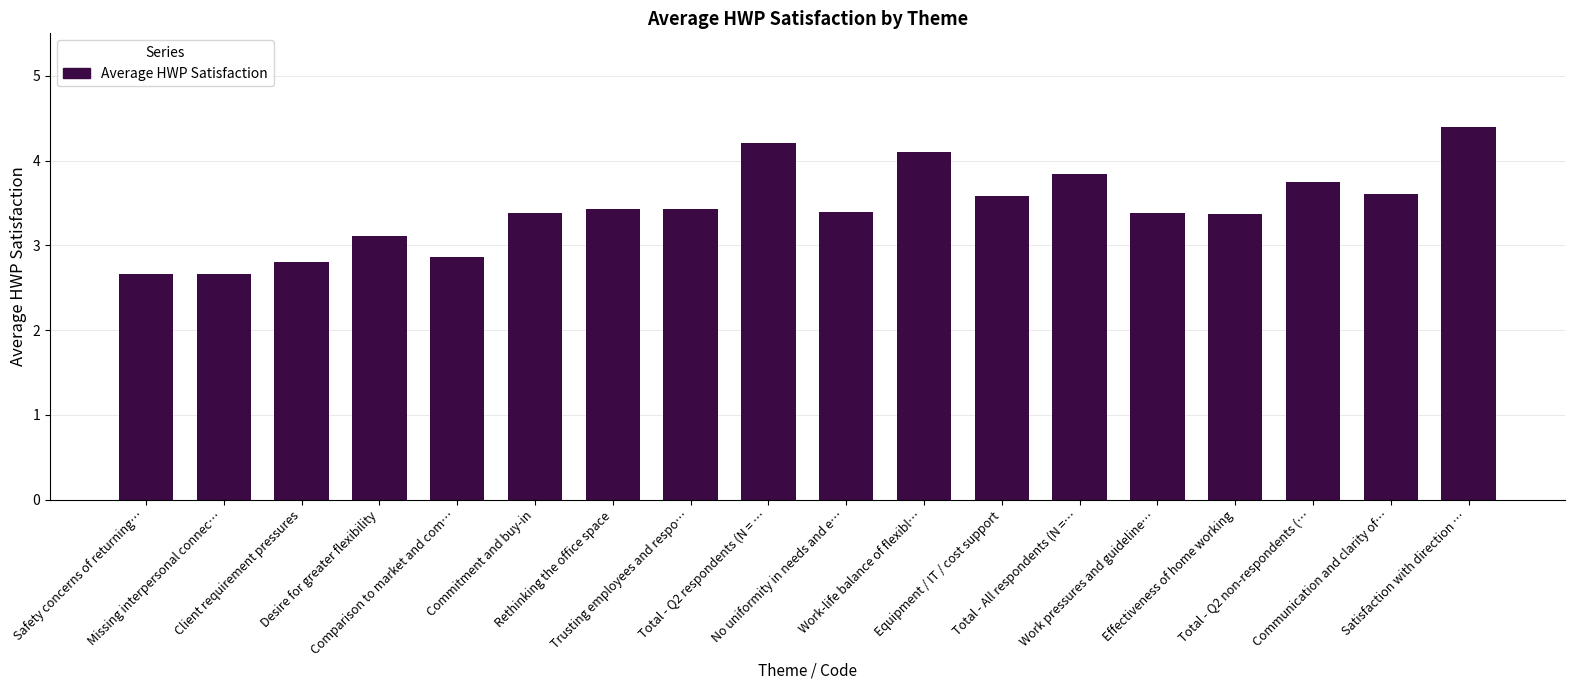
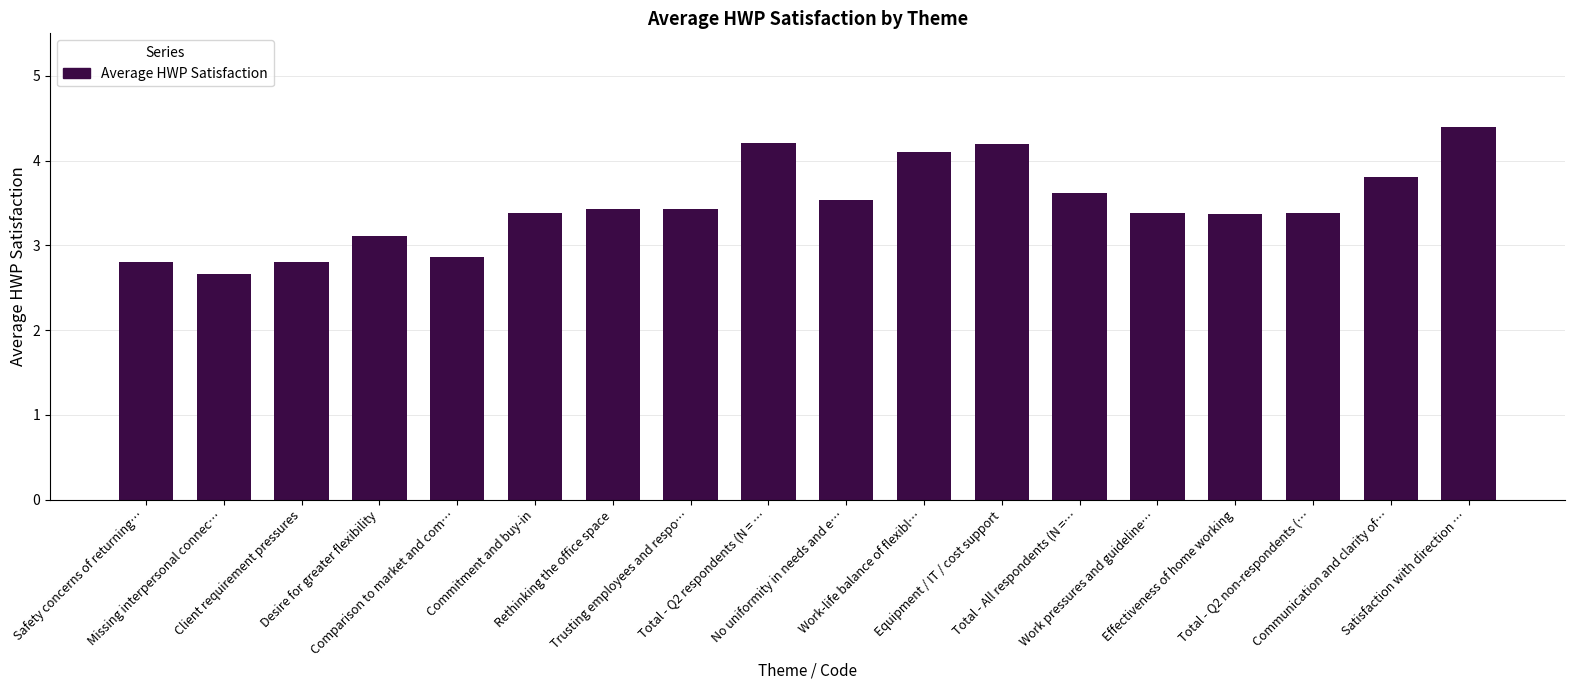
Safety concerns of returning…: 2.7 -> 2.8
No uniformity in needs and e…: 3.4 -> 3.5
Equipment / IT / cost support: 3.6 -> 4.2
Total - All respondents (N =…: 3.8 -> 3.6
Total - Q2 non-respondents (…: 3.7 -> 3.4
Communication and clarity of…: 3.6 -> 3.8
